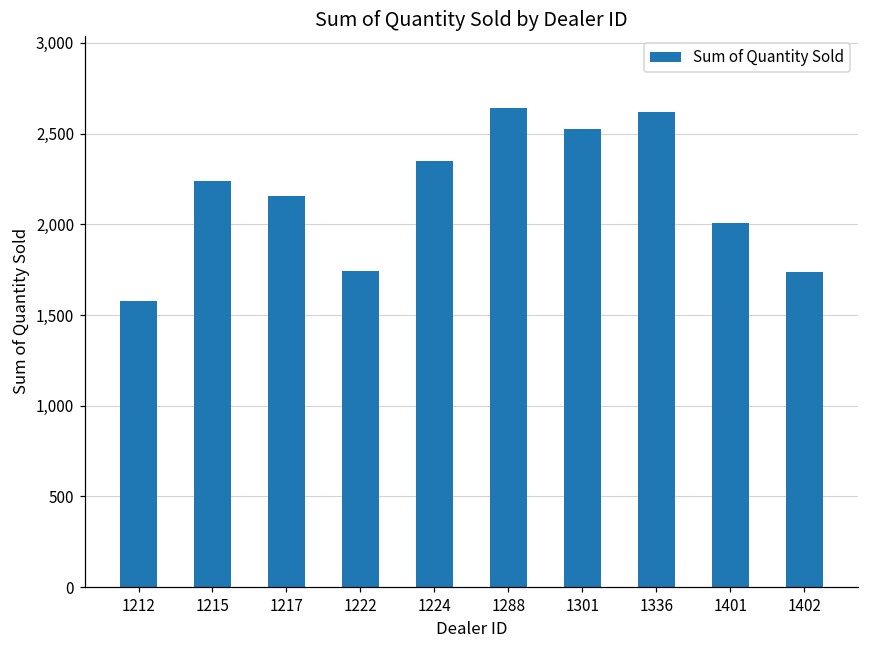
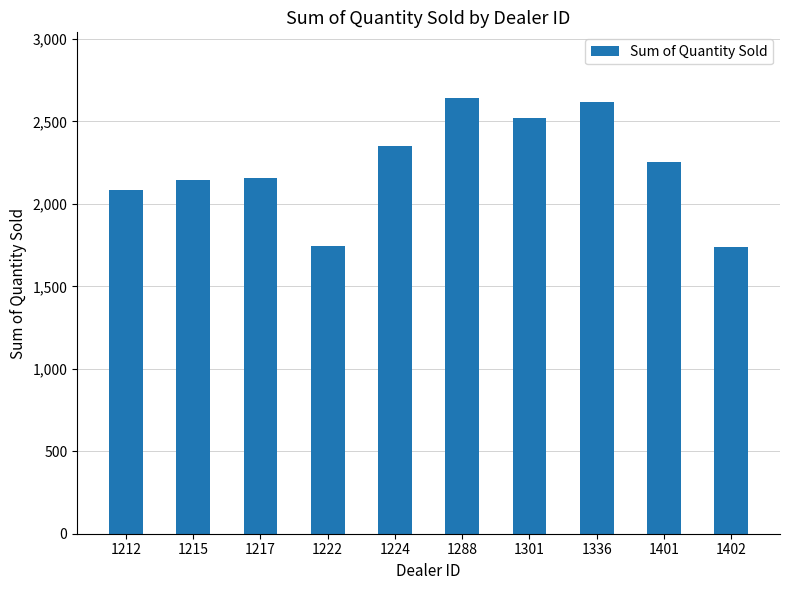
1212: 1,580 -> 2,080
1215: 2,240 -> 2,150
1401: 2,010 -> 2,250
